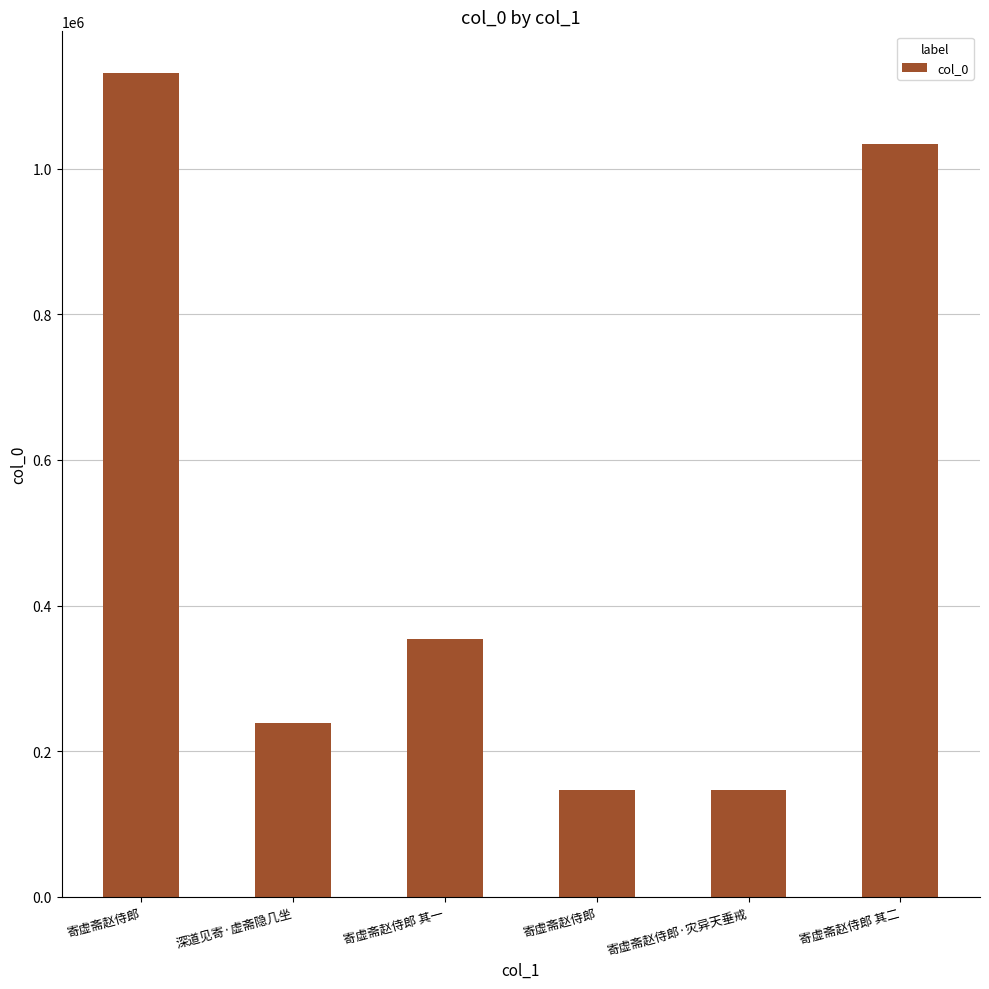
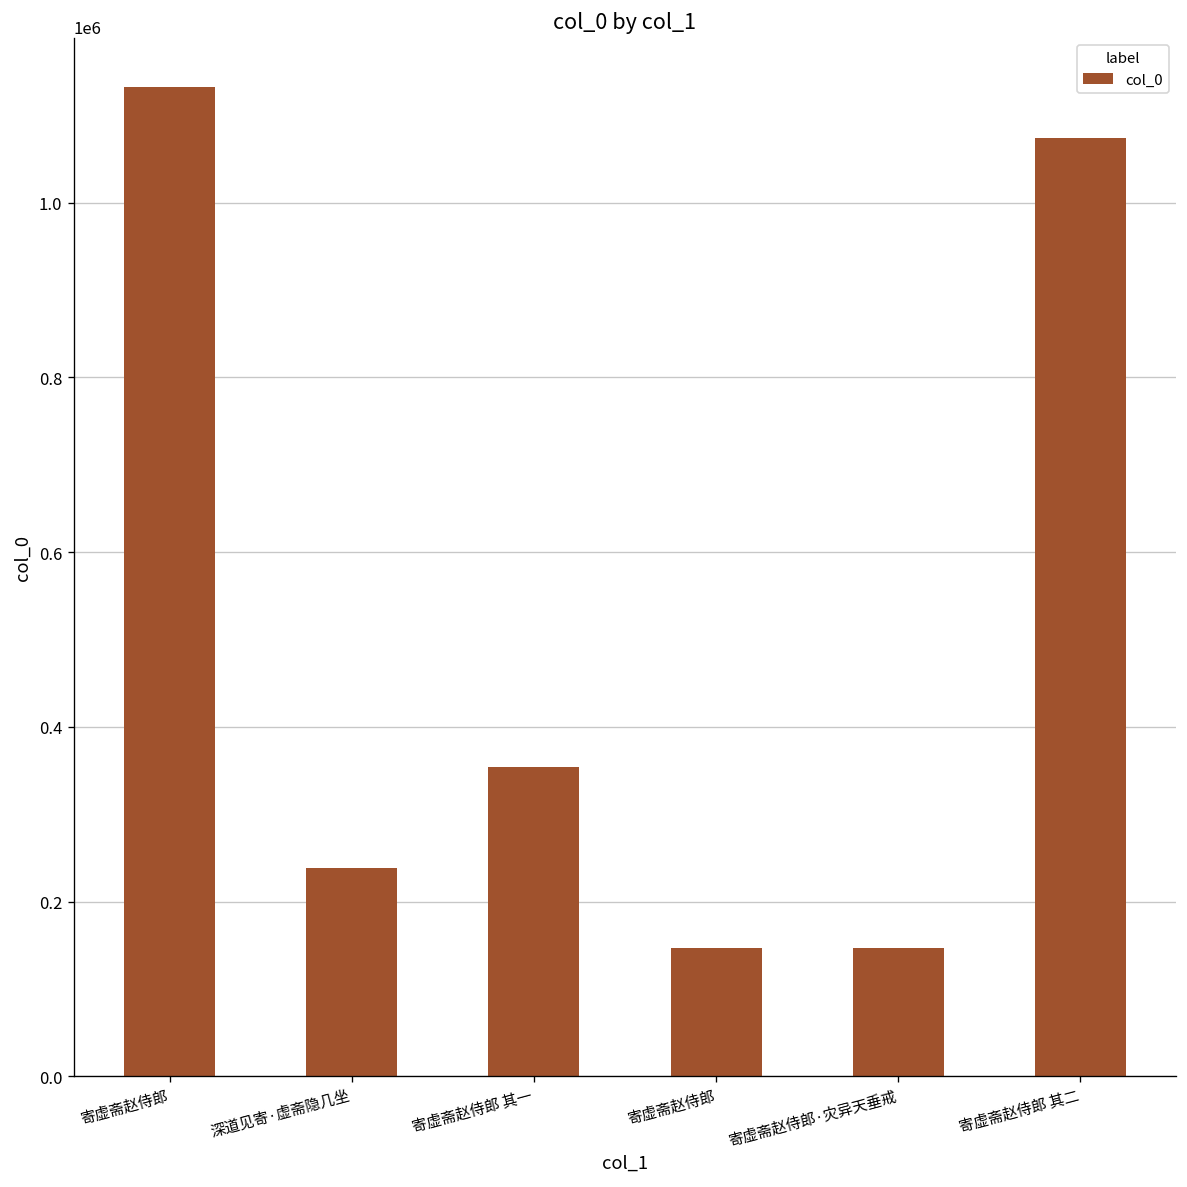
寄虚斋赵侍郎 其二: 1030000 -> 1070000
